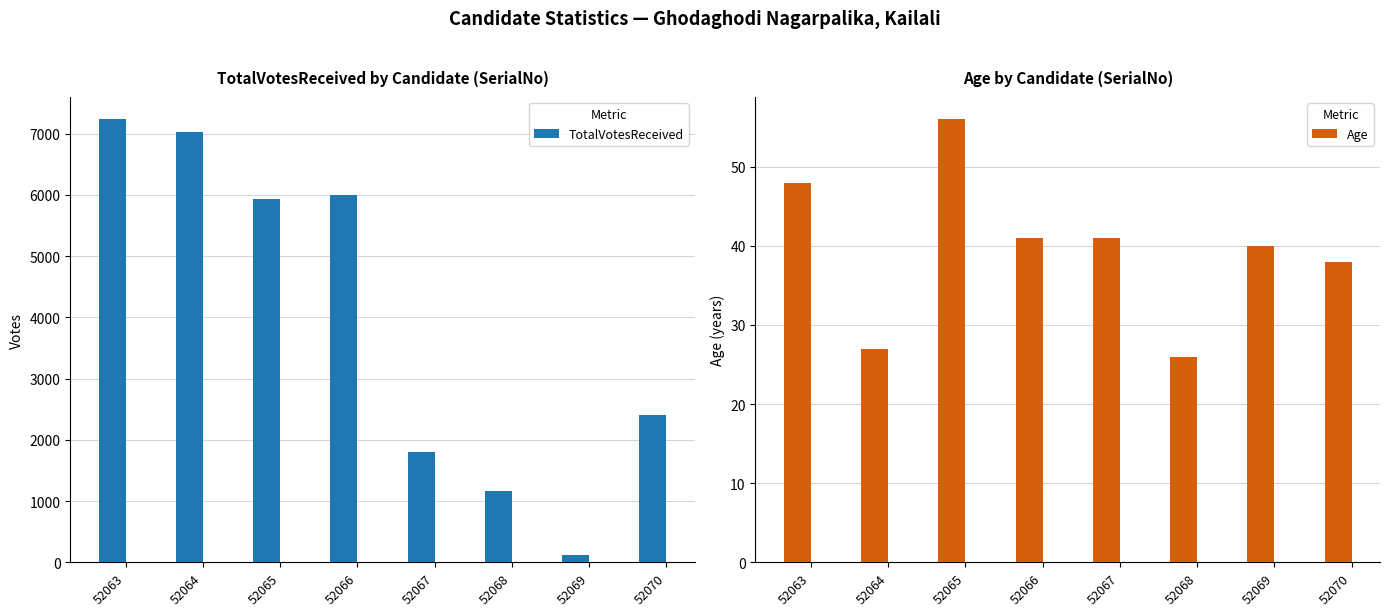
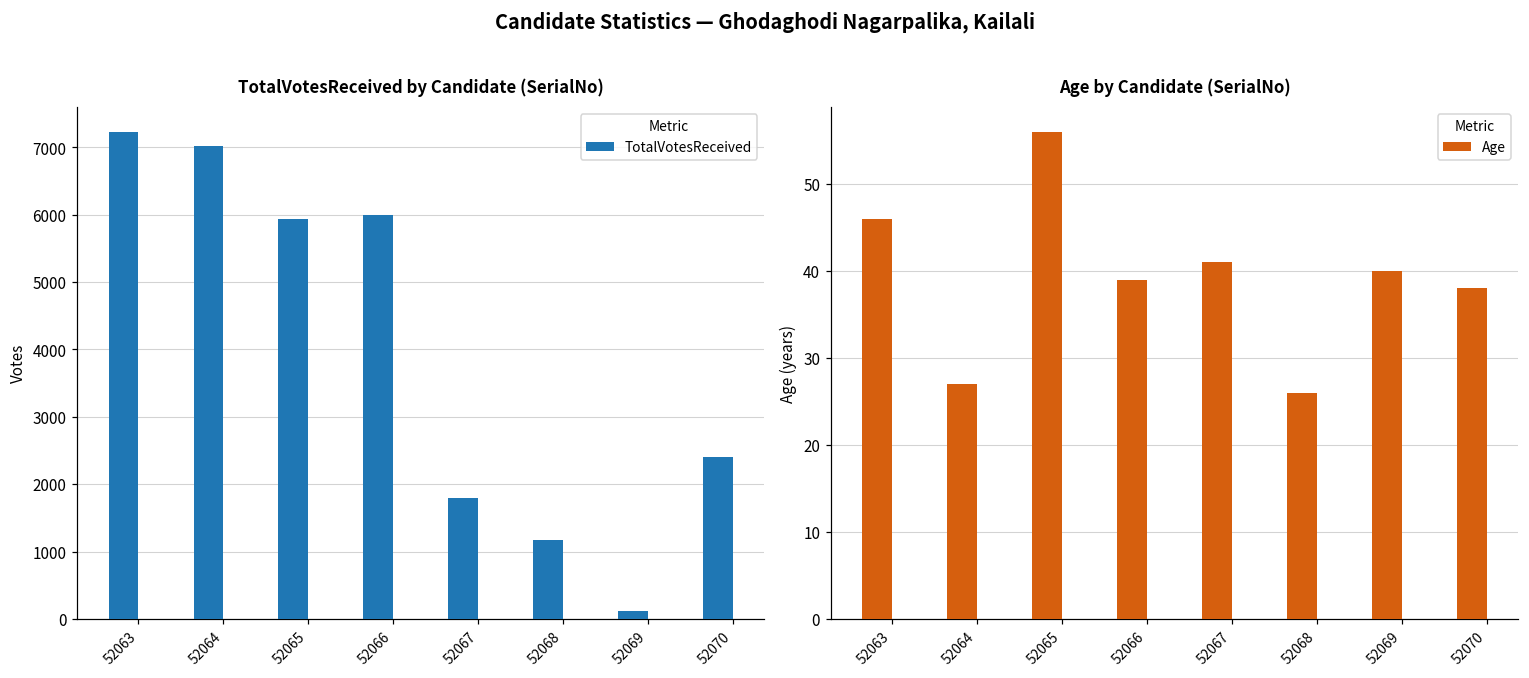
Age by Candidate (SerialNo), 52063: 48 -> 46
Age by Candidate (SerialNo), 52066: 41 -> 39
